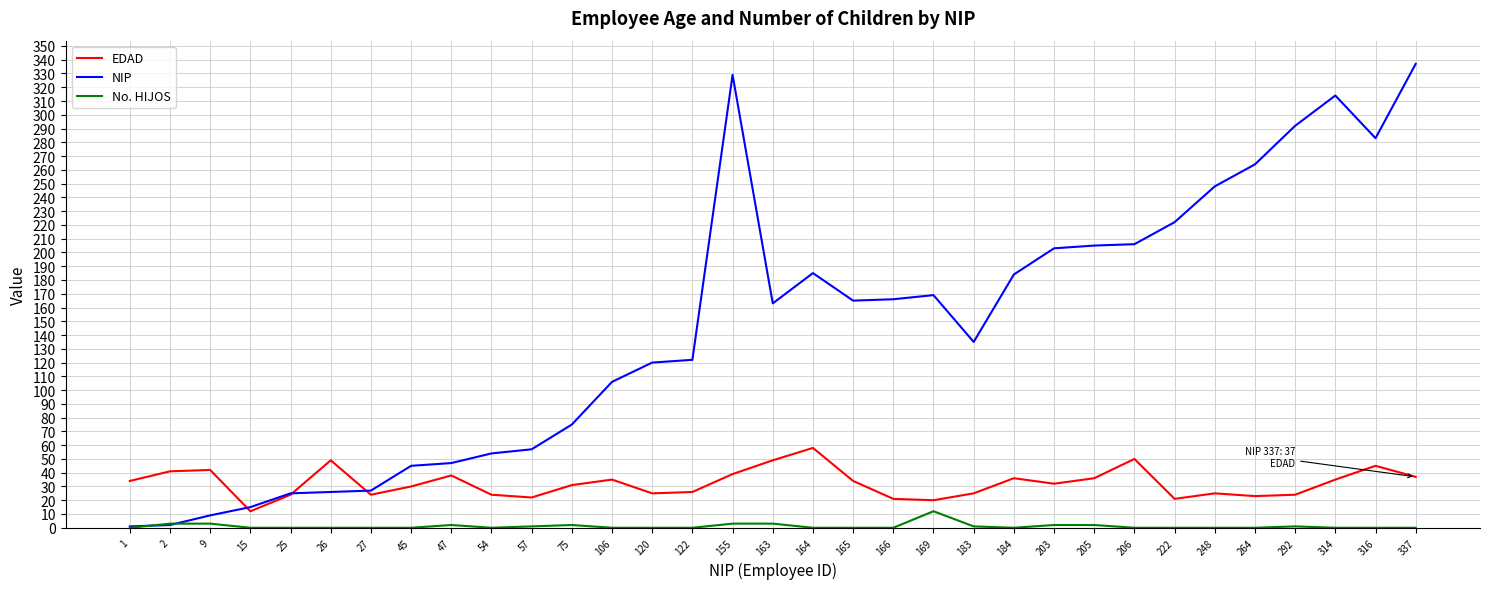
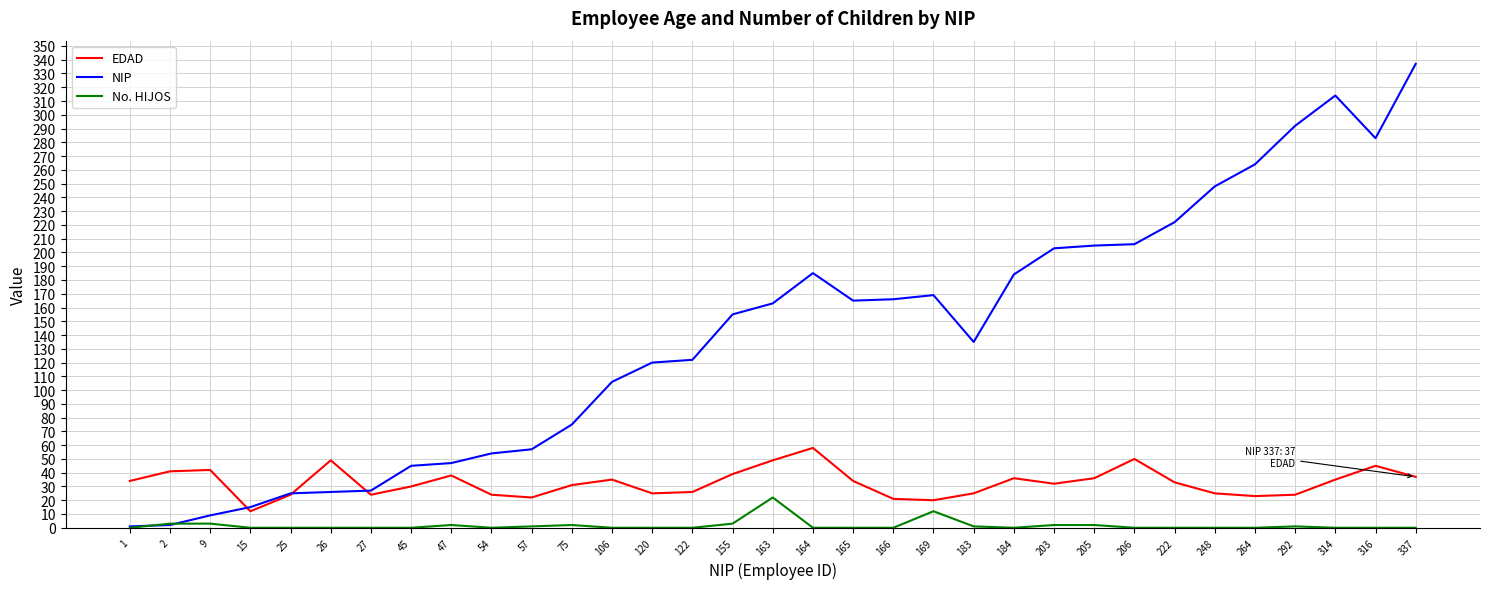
NIP, 155: 329 -> 155
No. HIJOS, 163: 3 -> 22
EDAD, 222: 21 -> 33
